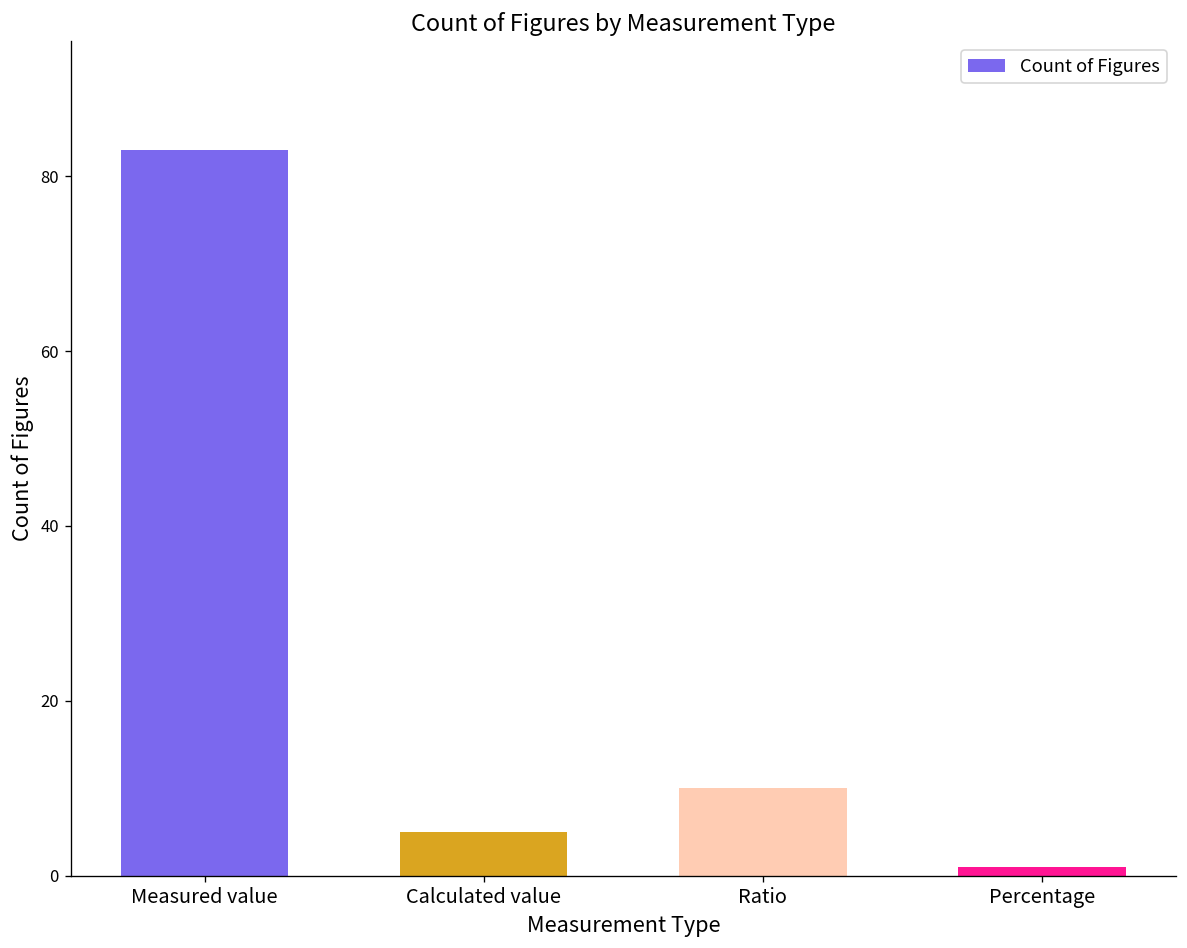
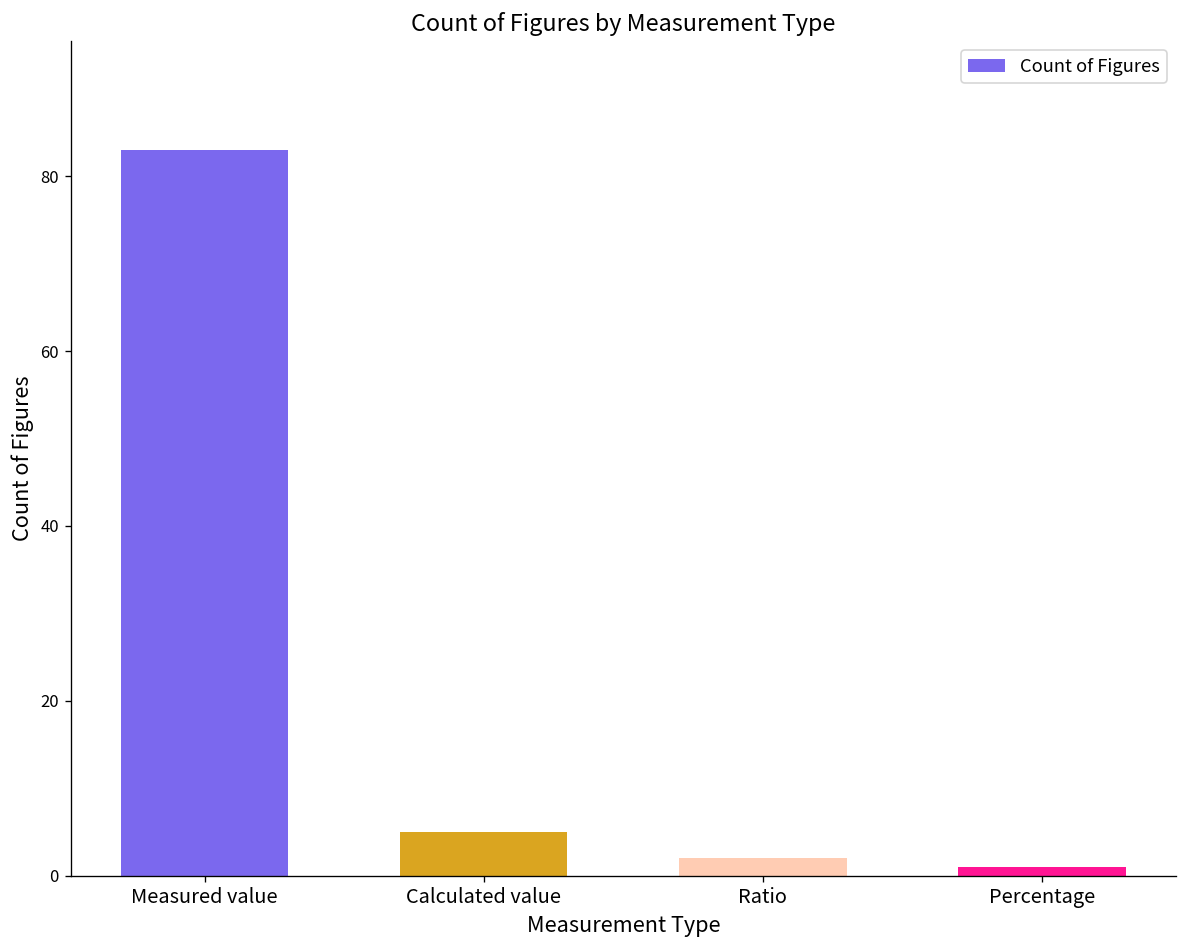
Ratio: 10 -> 2
